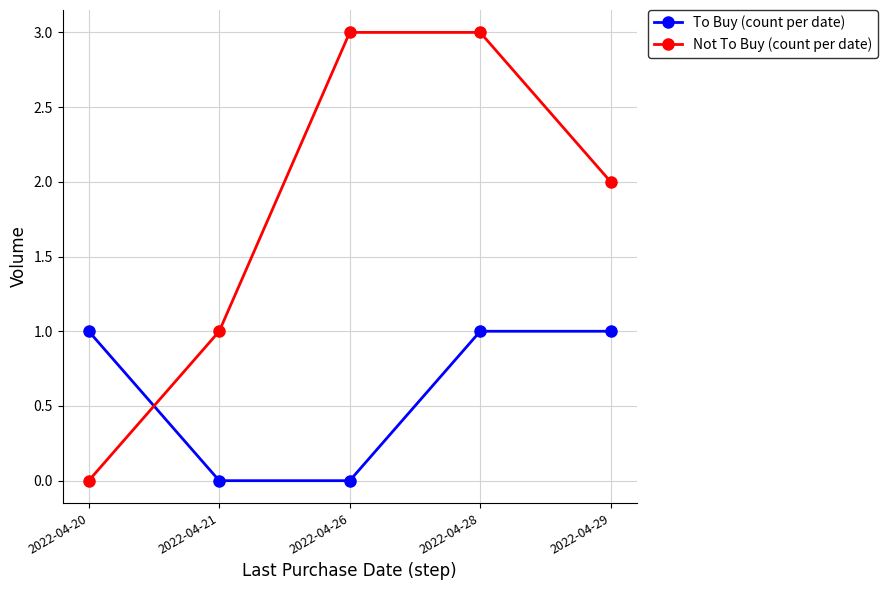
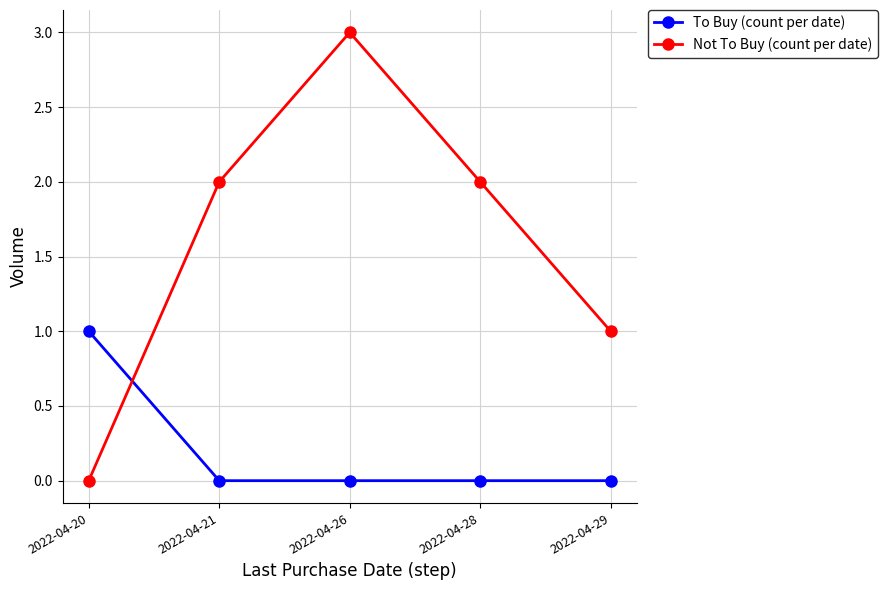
Not To Buy (count per date), 2022-04-21: 1 -> 2
To Buy (count per date), 2022-04-28: 1 -> 0
Not To Buy (count per date), 2022-04-28: 3 -> 2
To Buy (count per date), 2022-04-29: 1 -> 0
Not To Buy (count per date), 2022-04-29: 2 -> 1
